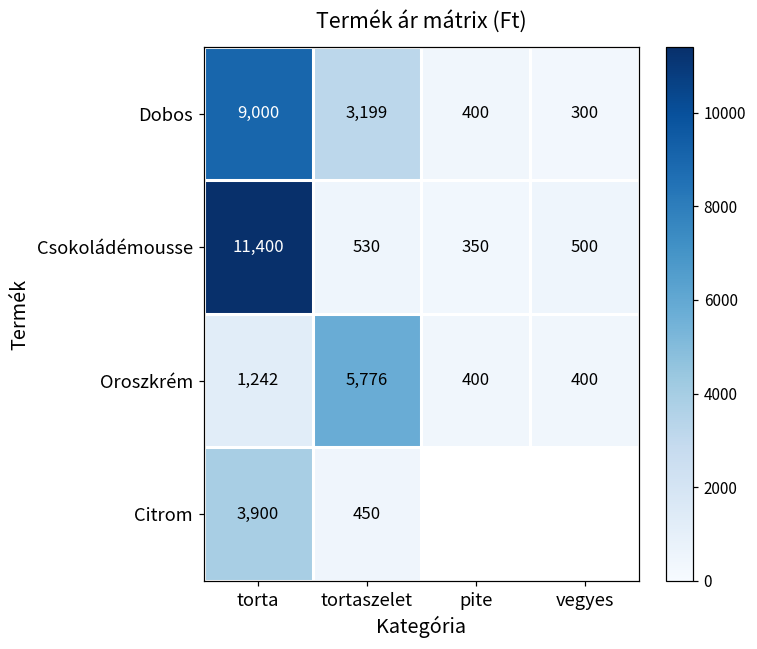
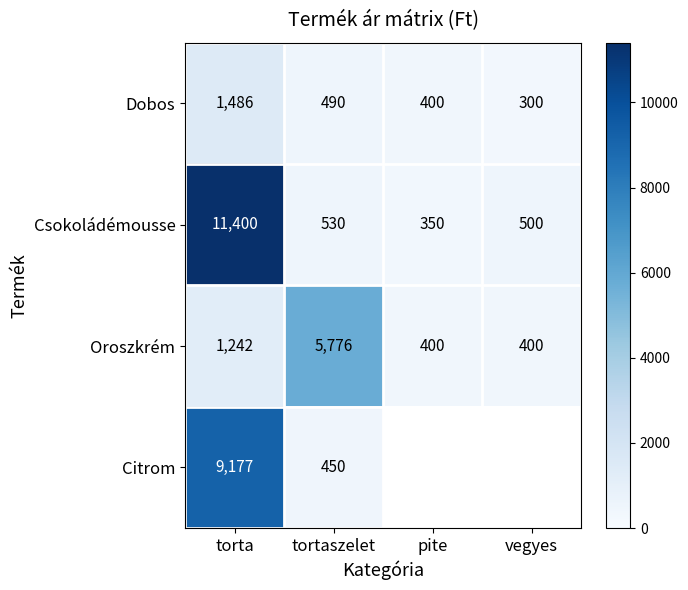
Dobos, torta: 9,000 -> 1,486
Dobos, tortaszelet: 3,199 -> 490
Citrom, torta: 3,900 -> 9,177
